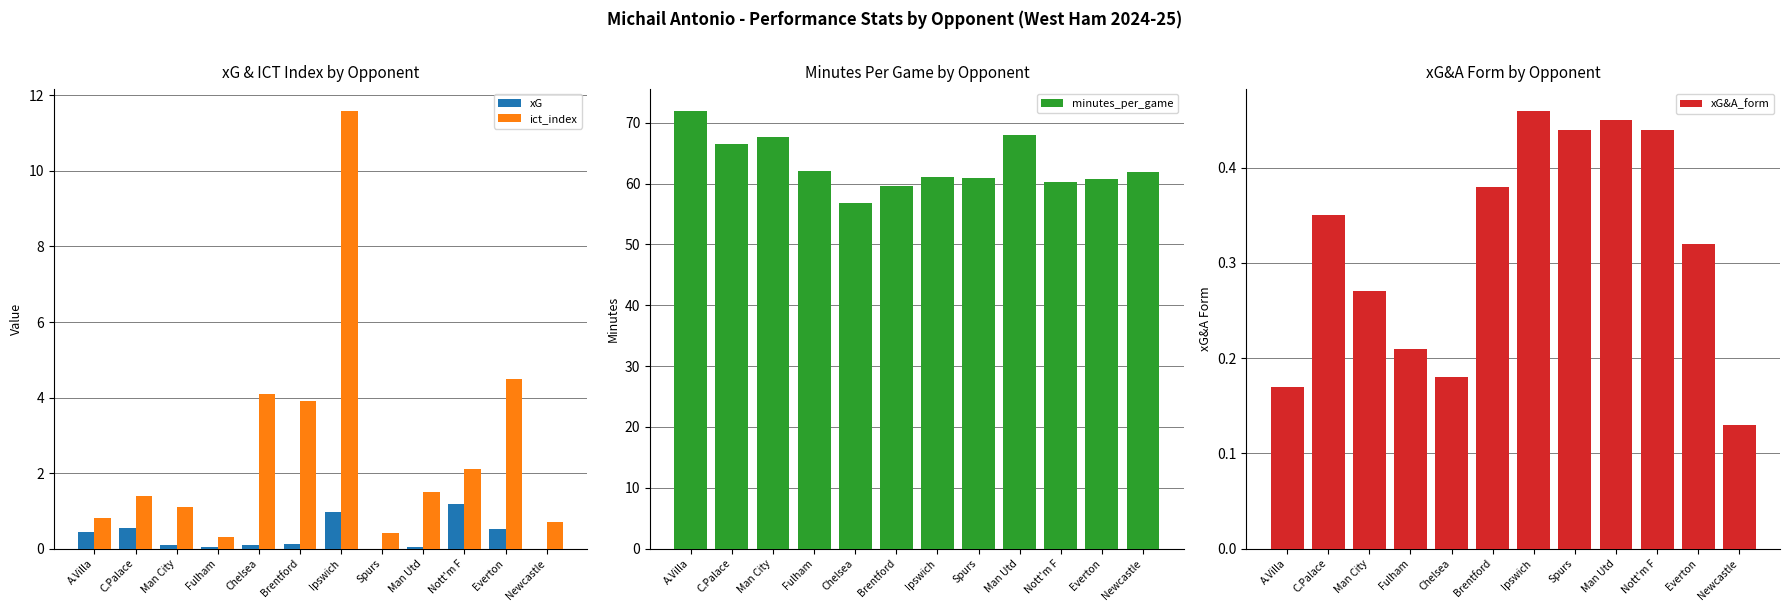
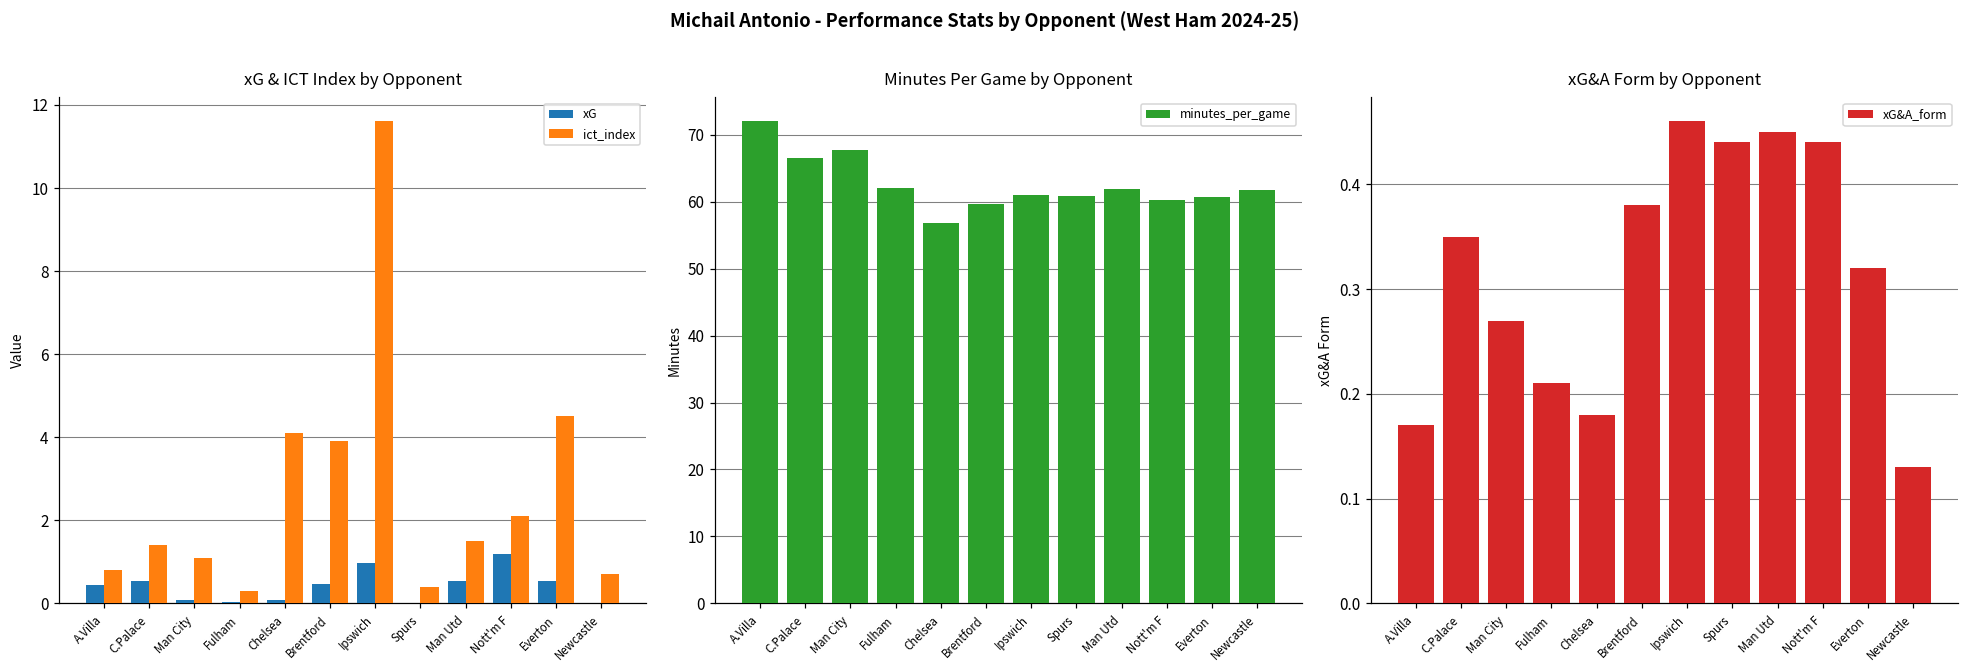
xG & ICT Index by Opponent, xG, Brentford: 0.1 -> 0.5
xG & ICT Index by Opponent, xG, Man Utd: 0.0 -> 0.5
Minutes Per Game by Opponent, Man Utd: 68 -> 62
